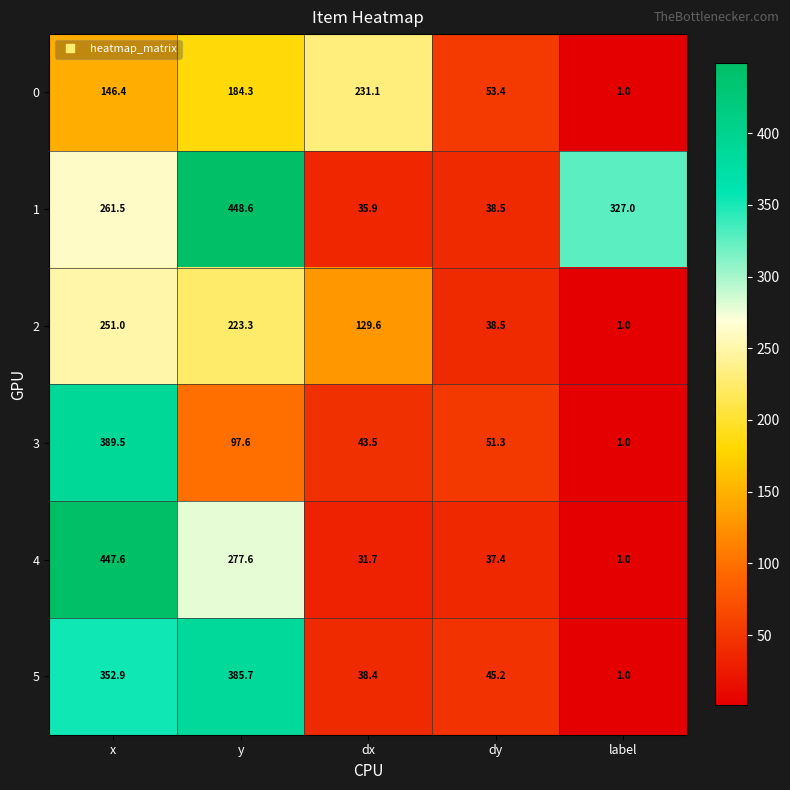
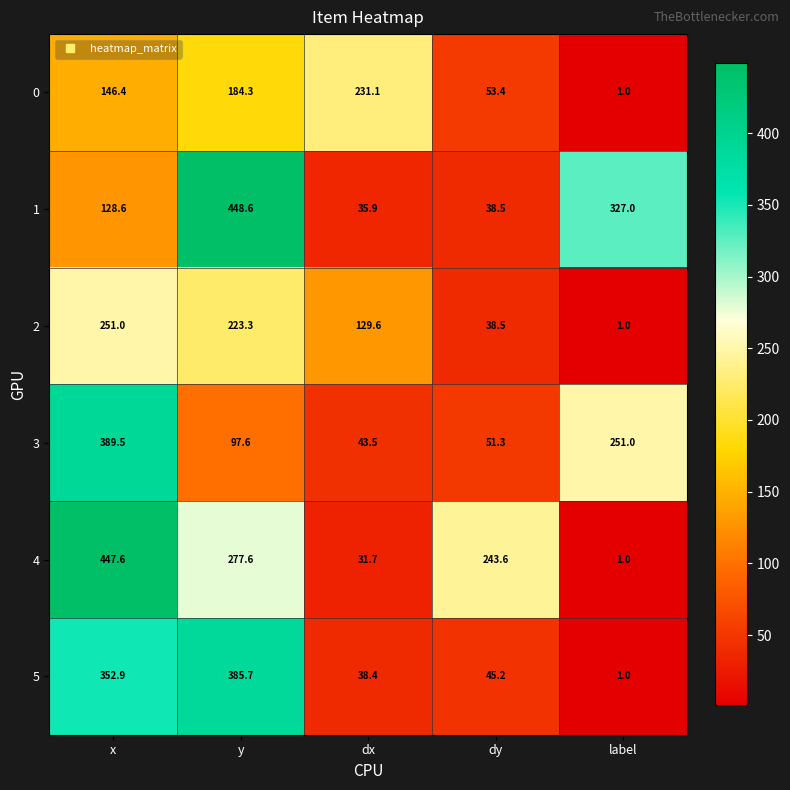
1, x: 261.5 -> 128.6
3, label: 1.0 -> 251.0
4, dy: 37.4 -> 243.6
